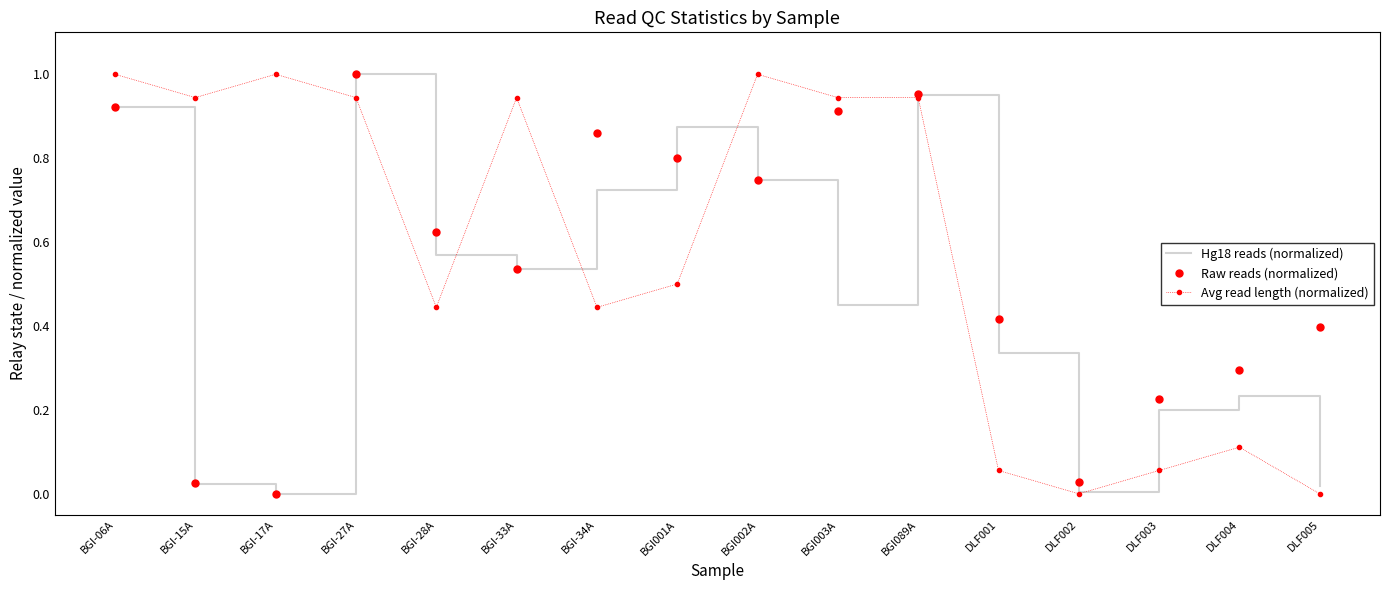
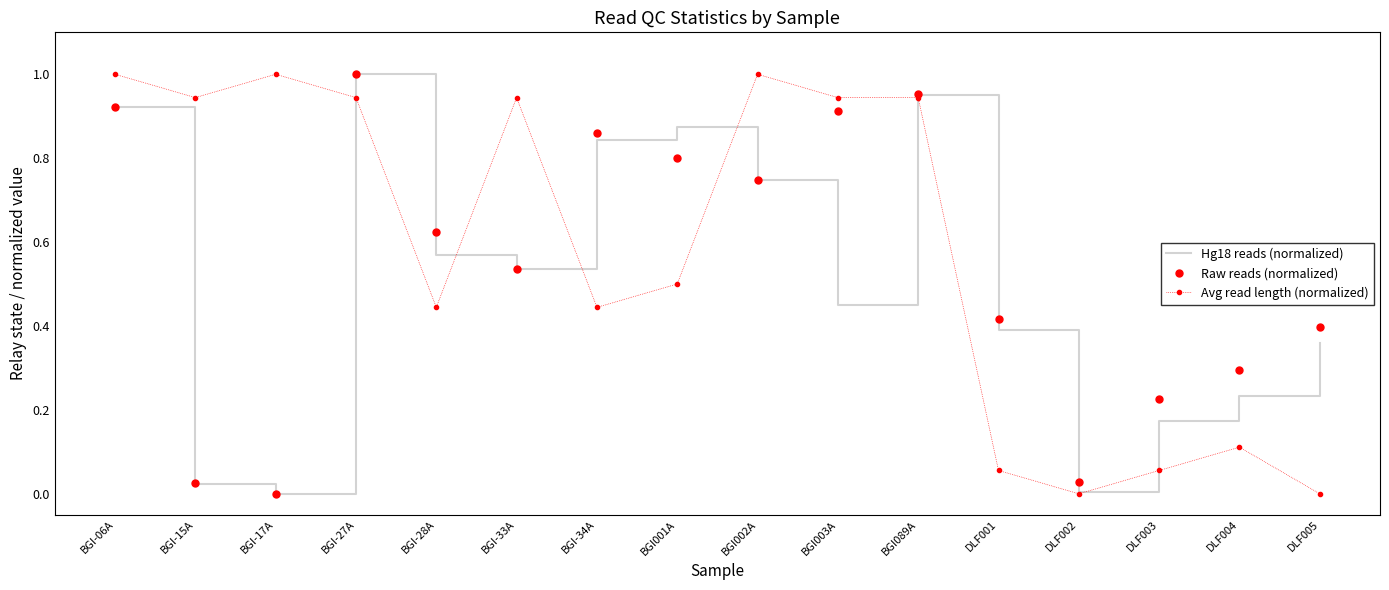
Hg18 reads (normalized), BGI-34A: 0.72 -> 0.84
Hg18 reads (normalized), DLF001: 0.33 -> 0.39
Hg18 reads (normalized), DLF003: 0.20 -> 0.17
Hg18 reads (normalized), DLF005: 0.02 -> 0.36
